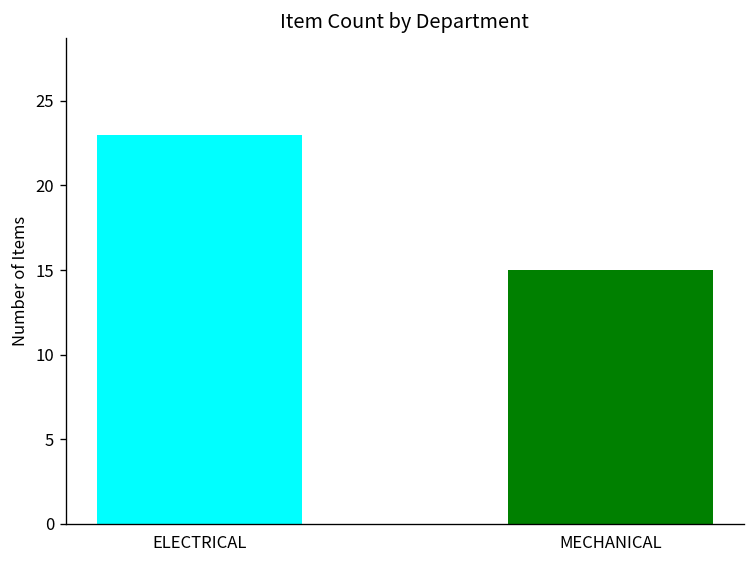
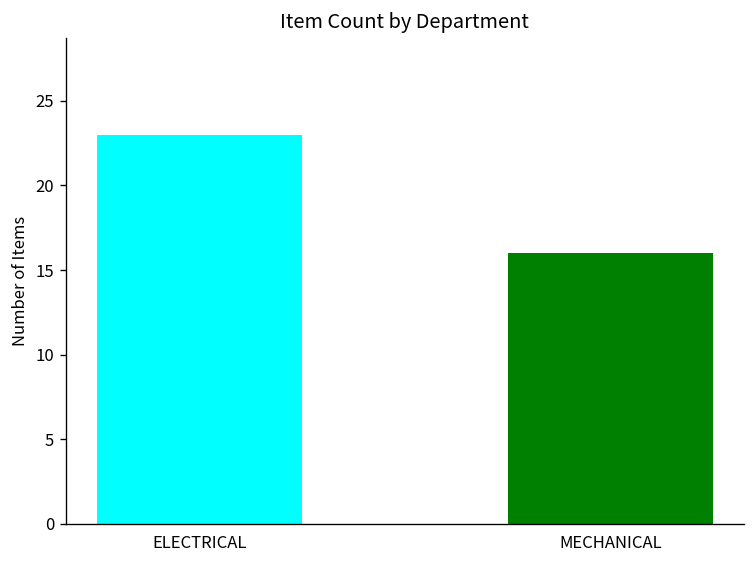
MECHANICAL: 15 -> 16
